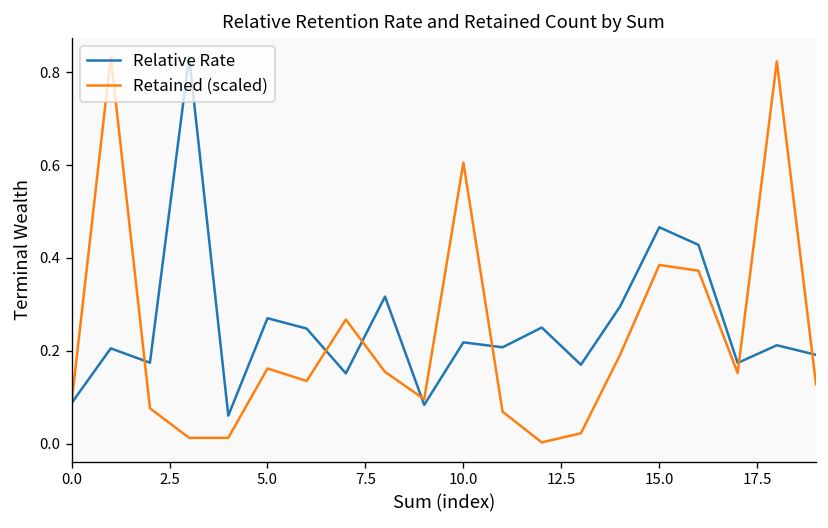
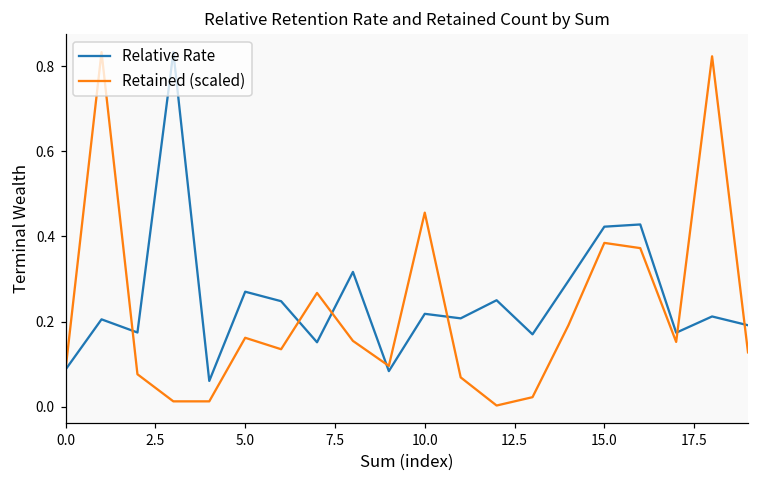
Retained (scaled), 10.0: 0.61 -> 0.46
Relative Rate, 15.0: 0.47 -> 0.42
